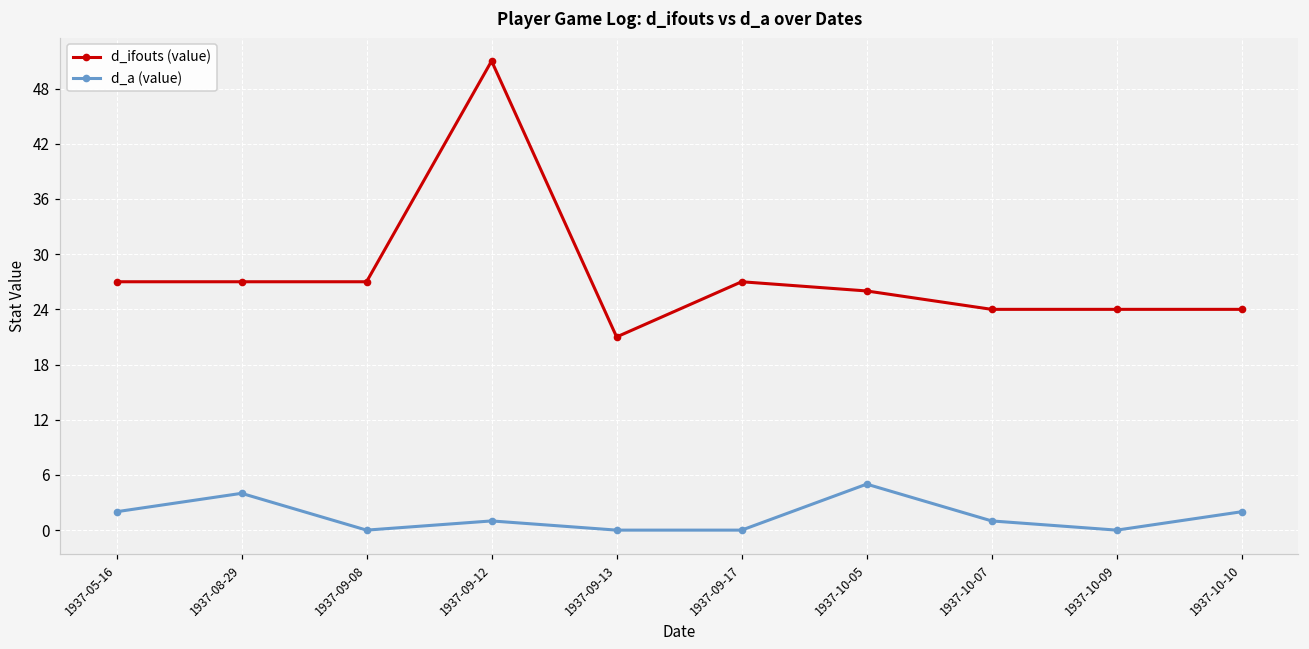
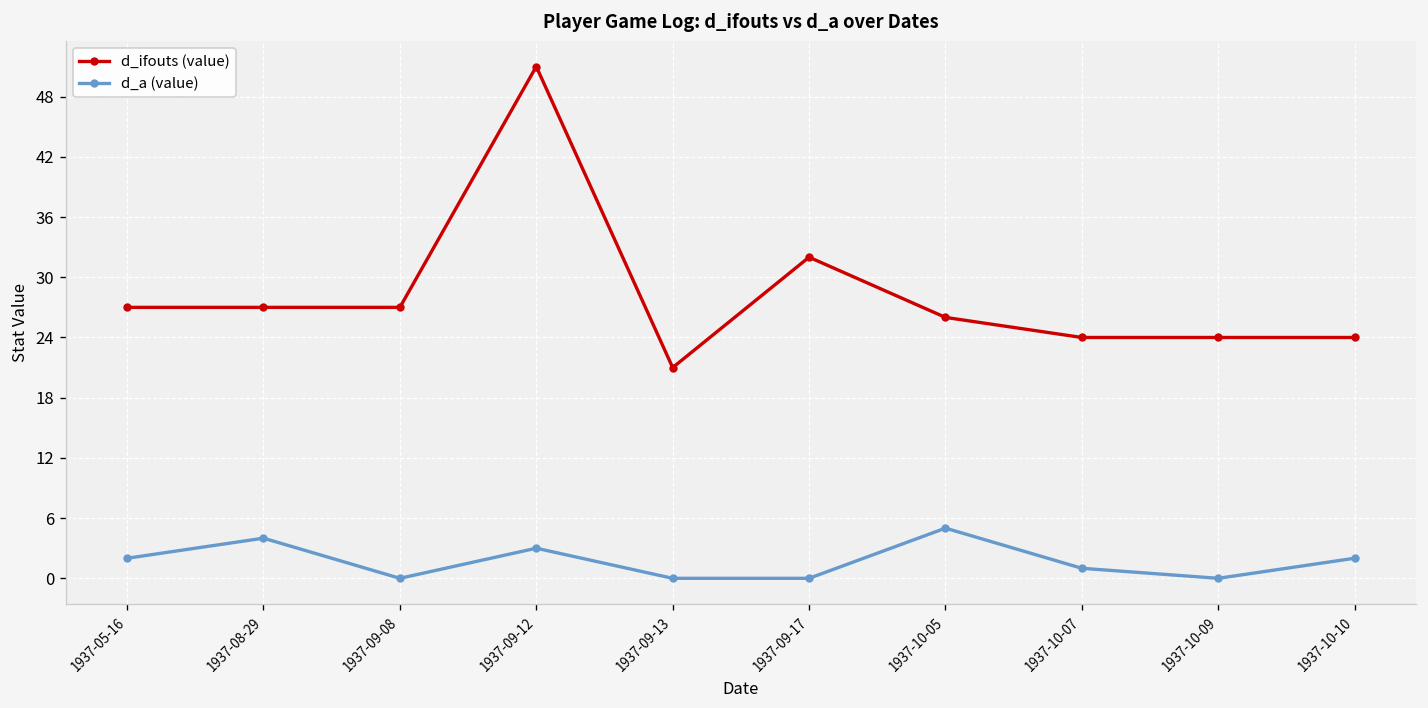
d_a (value), 1937-09-12: 1 -> 3
d_ifouts (value), 1937-09-17: 27 -> 32
